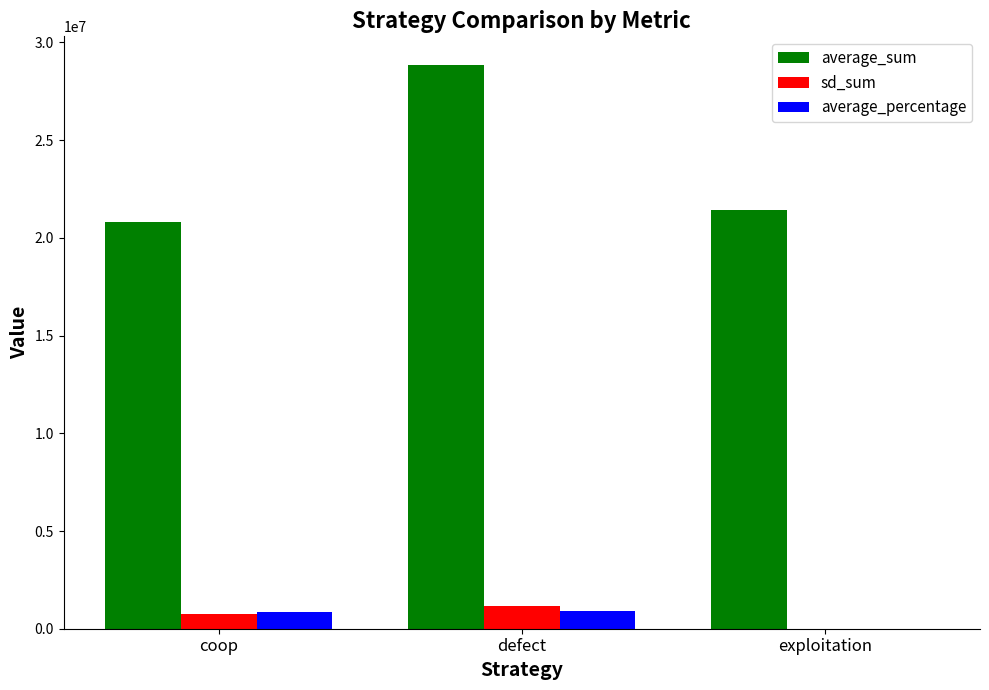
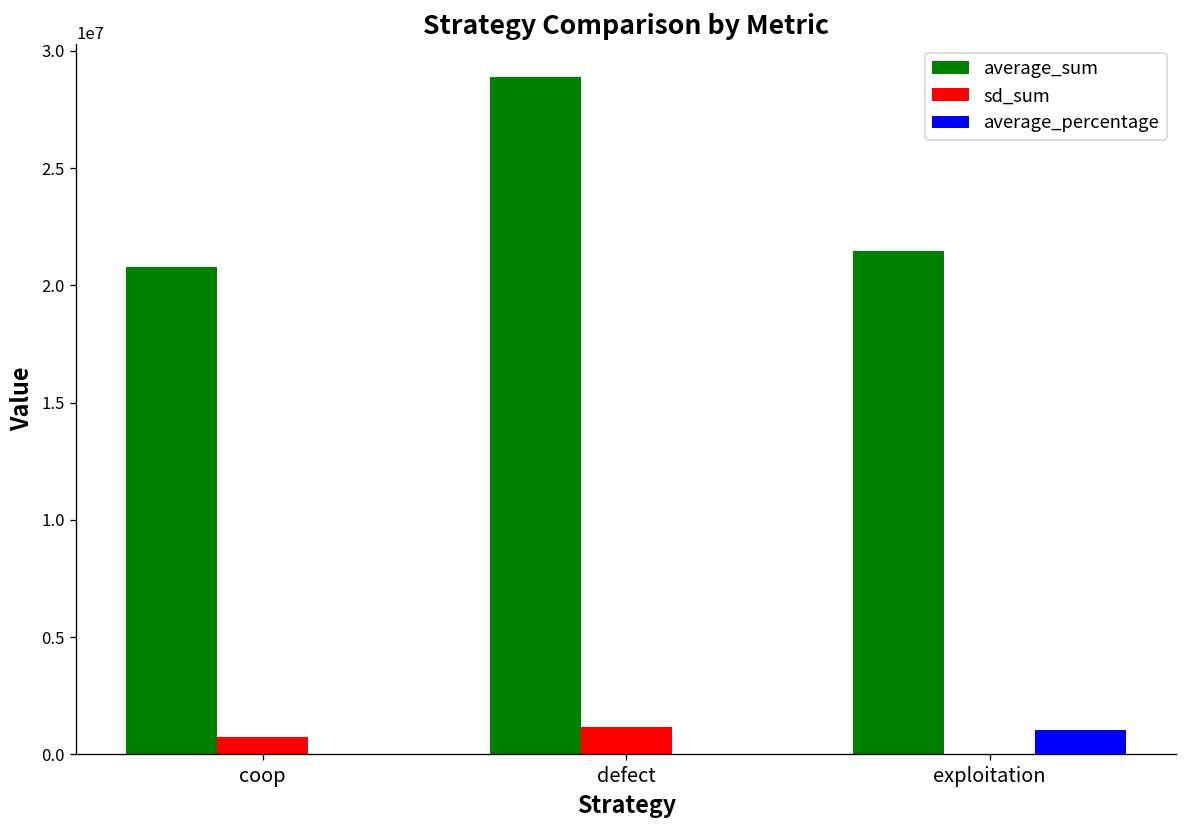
average_percentage, coop: 800000 -> 0
average_percentage, defect: 900000 -> 0
average_percentage, exploitation: 0 -> 1000000
